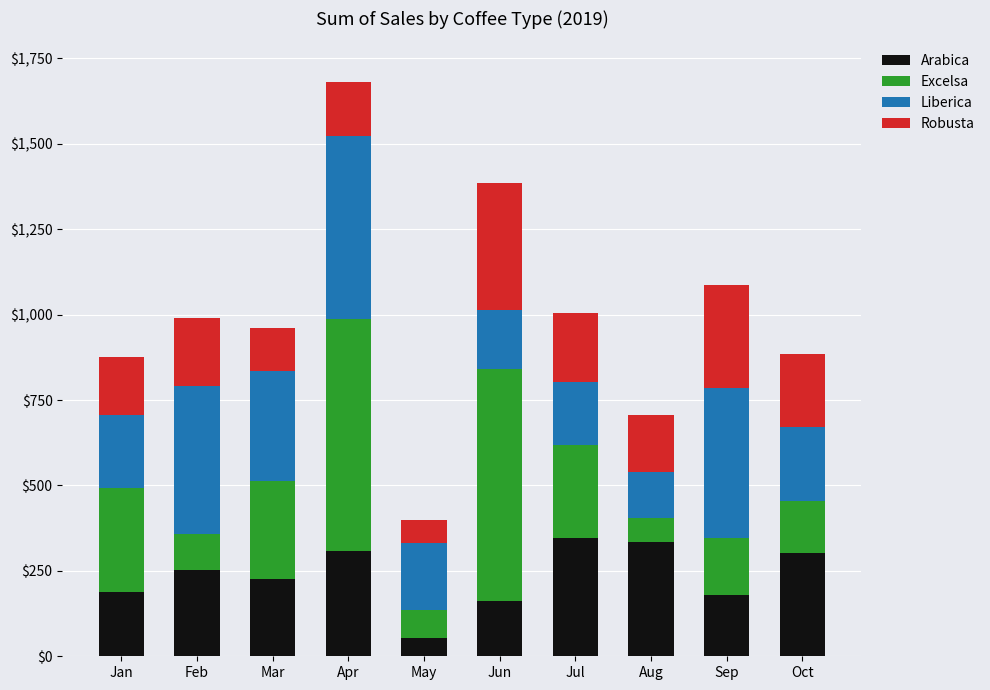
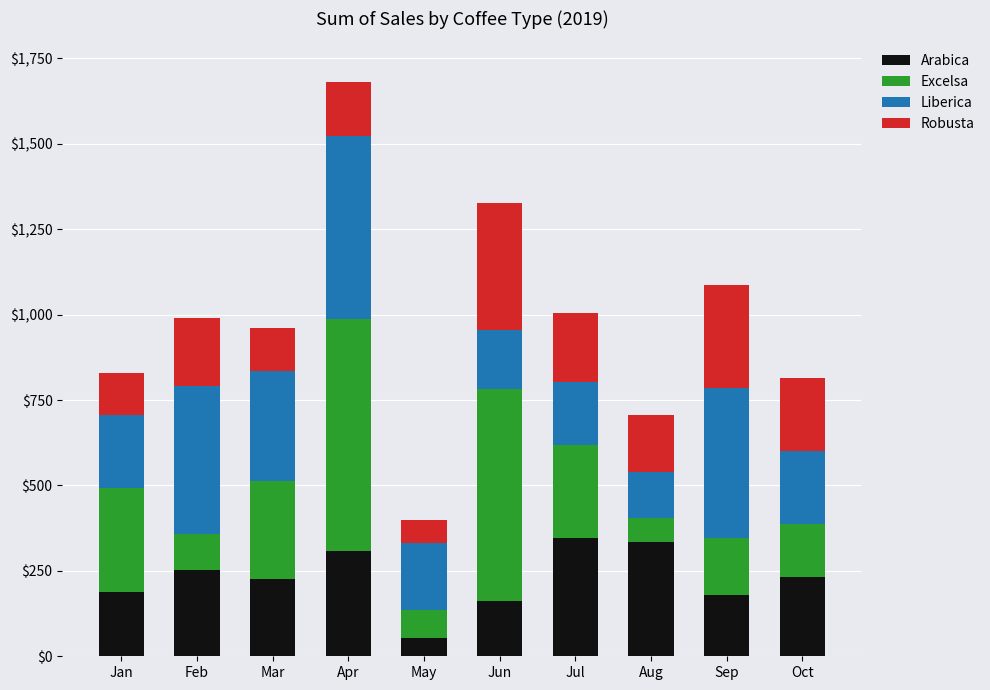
Robusta, Jan: $170 -> $120
Excelsa, Jun: $680 -> $620
Arabica, Oct: $300 -> $230
